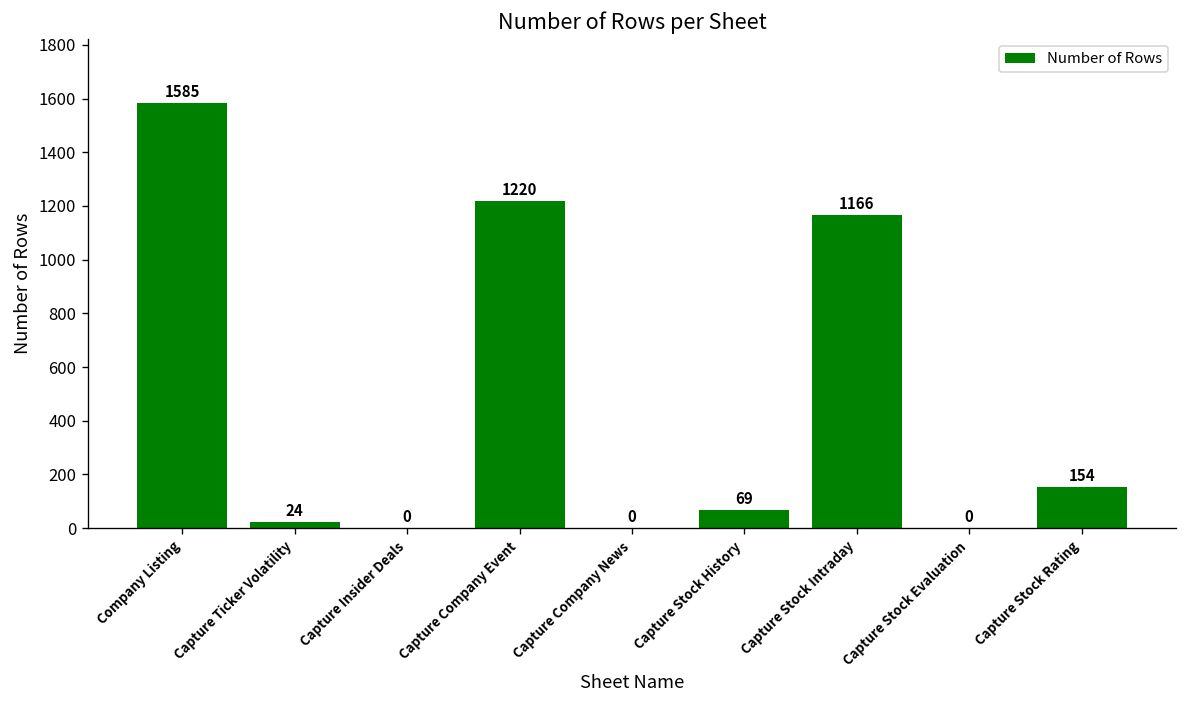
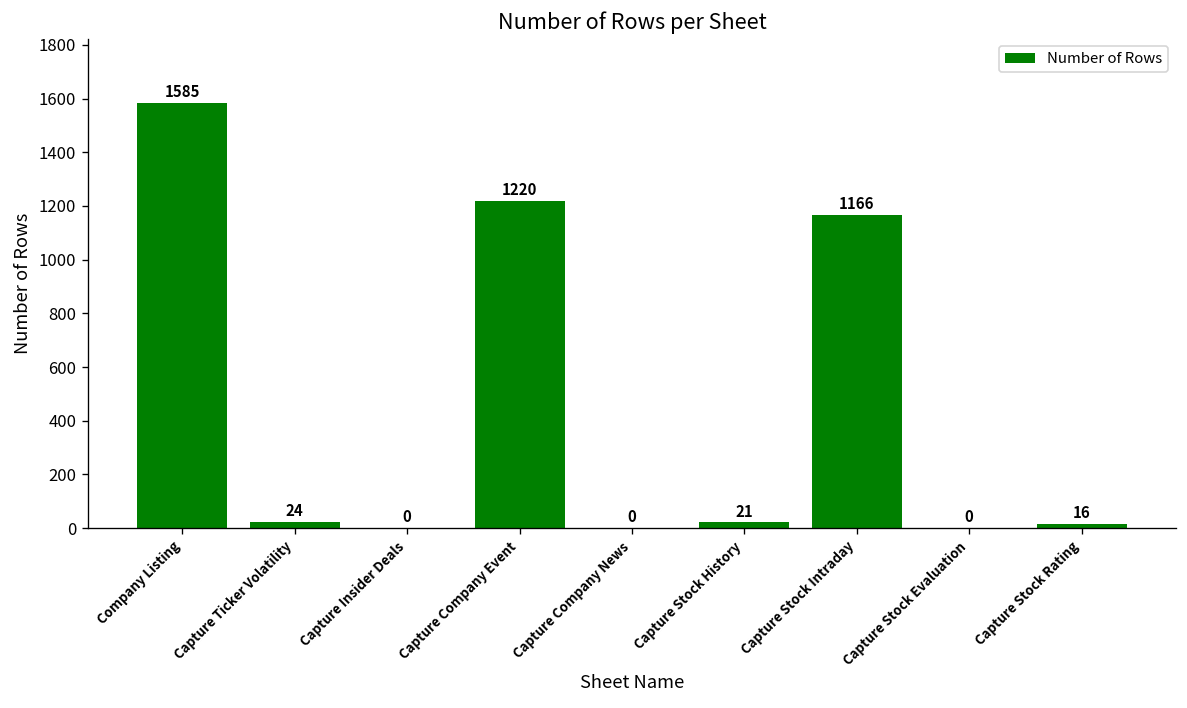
Capture Stock History: 69 -> 21
Capture Stock Rating: 154 -> 16
